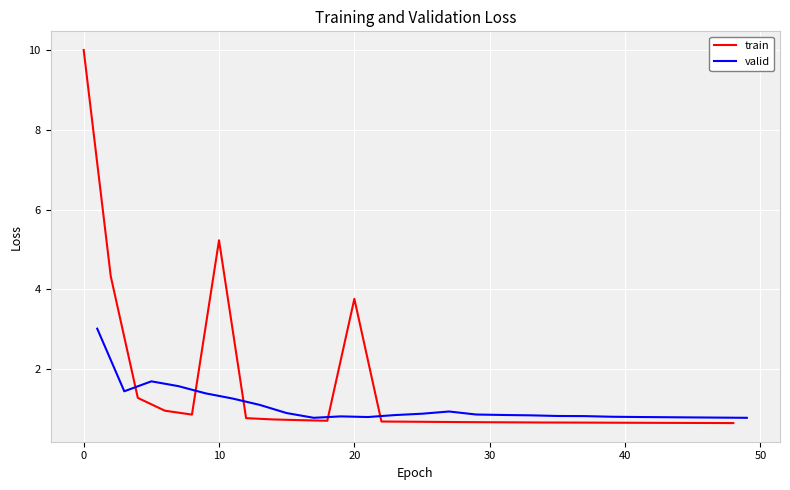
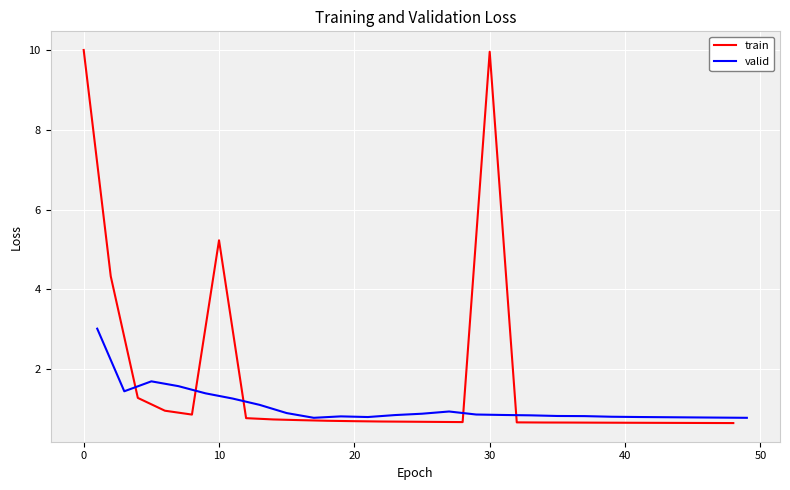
train, 20: 3.8 -> 0.7
train, 30: 0.7 -> 10.0
